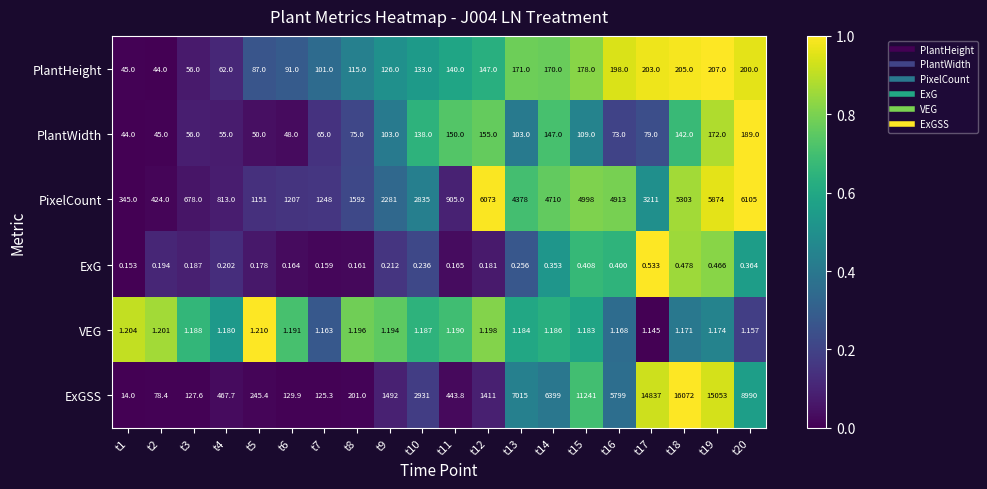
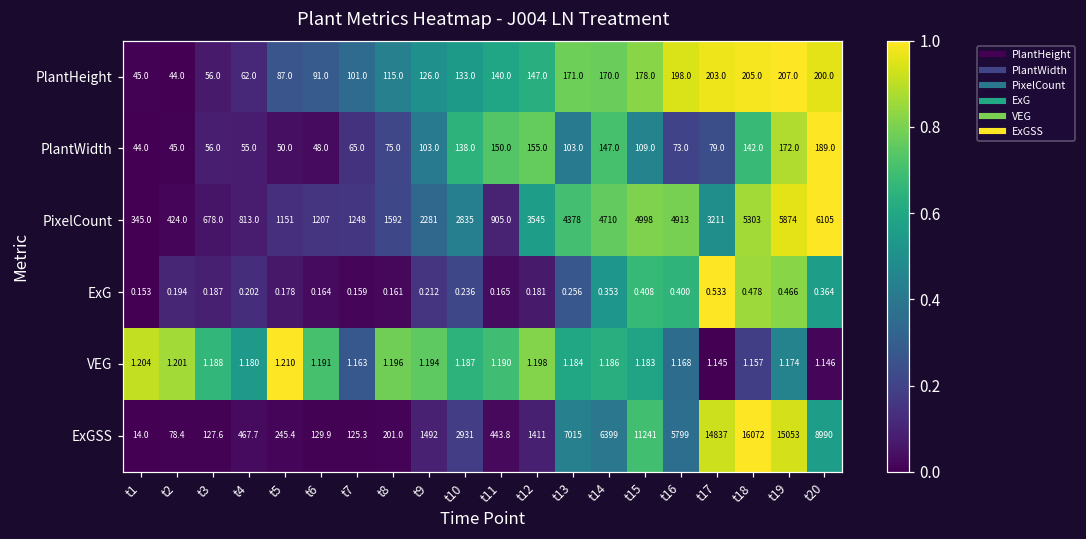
PixelCount, t12: 6073 -> 3545
VEG, t18: 1.171 -> 1.157
VEG, t20: 1.157 -> 1.146
